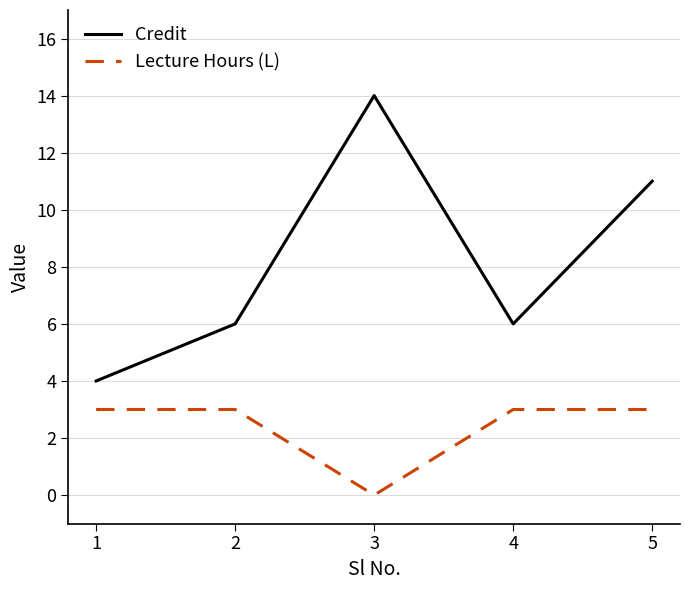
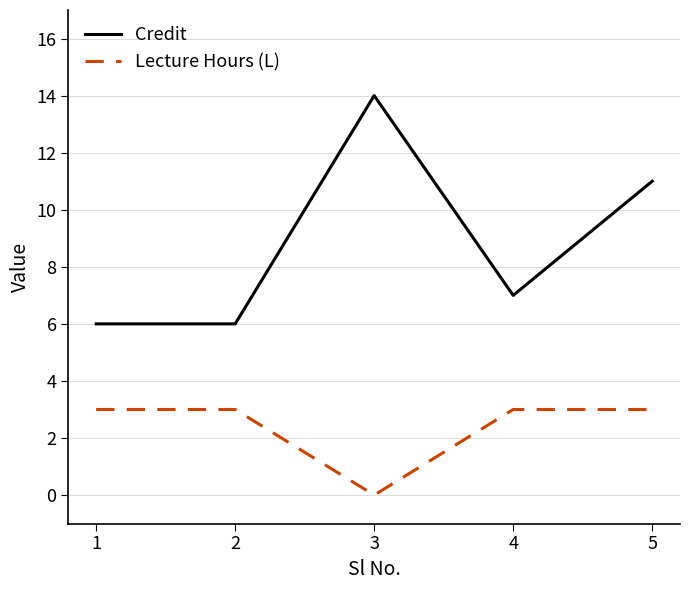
Credit, 1: 4 -> 6
Credit, 4: 6 -> 7
